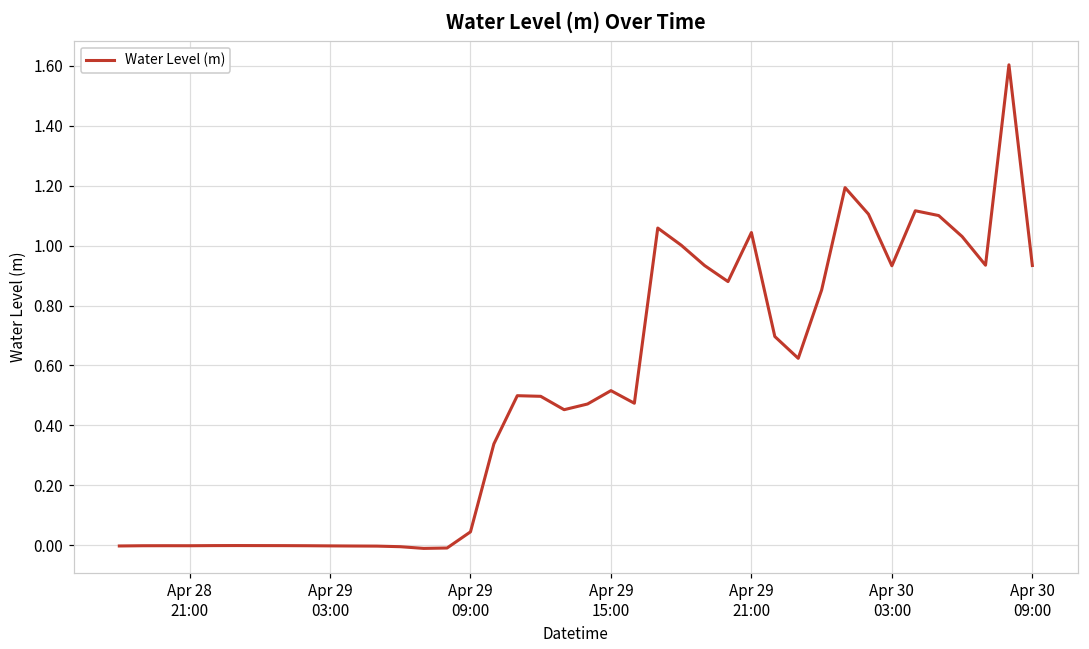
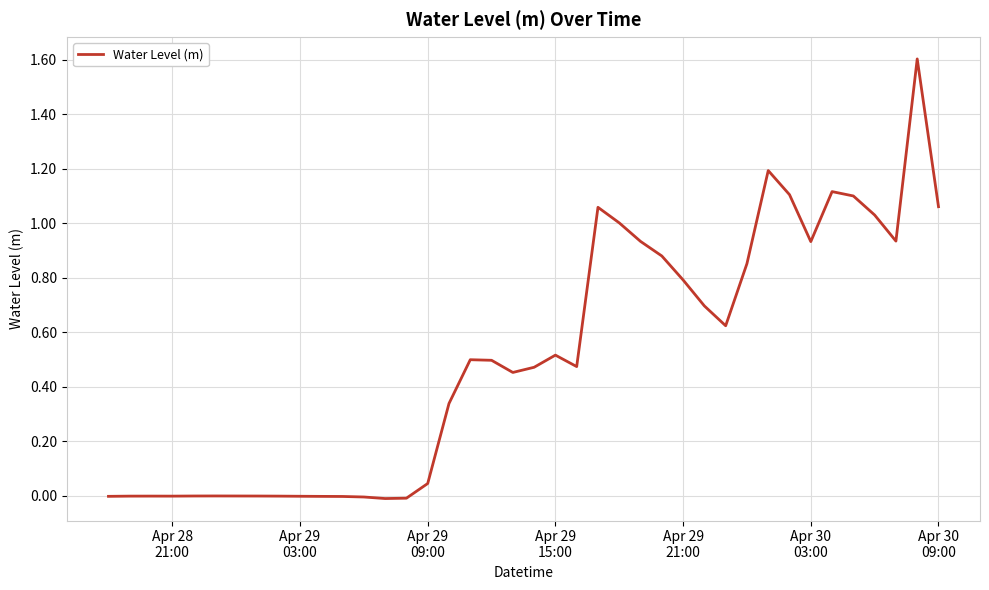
Apr 29 21:00: 1.04 -> 0.79
Apr 30 09:00: 0.93 -> 1.06
